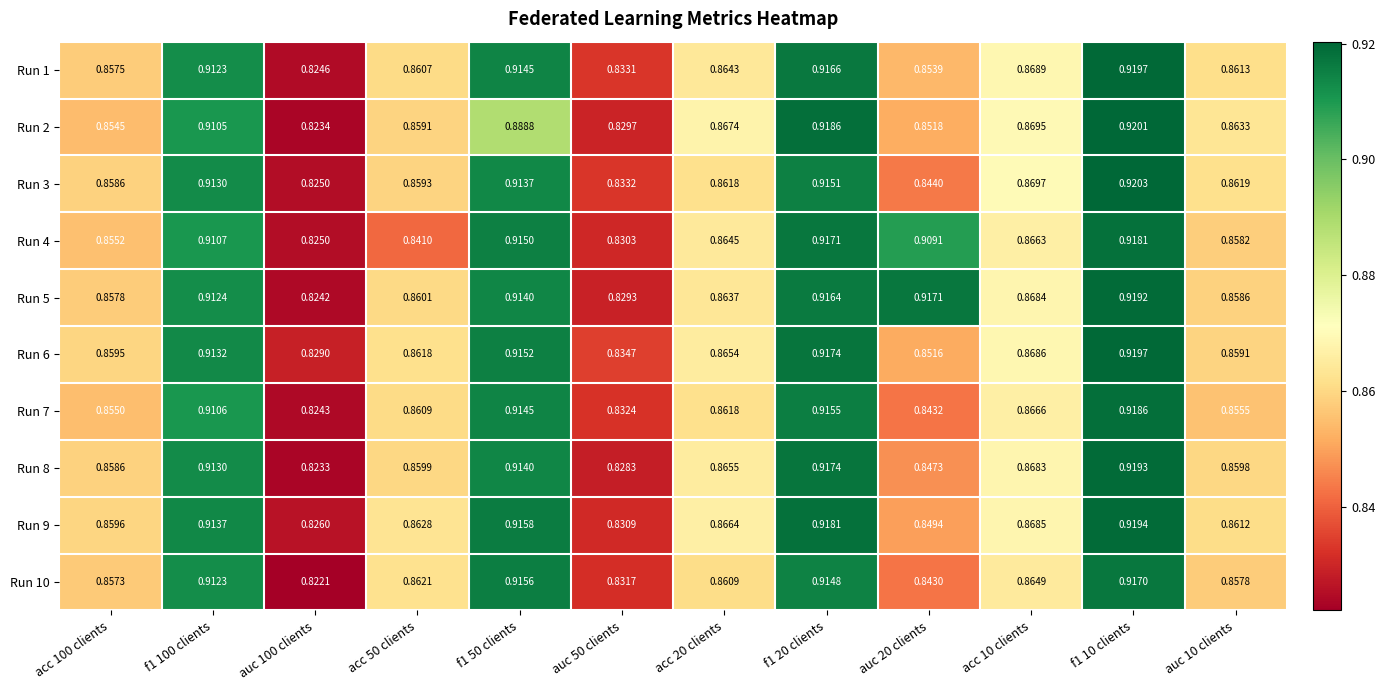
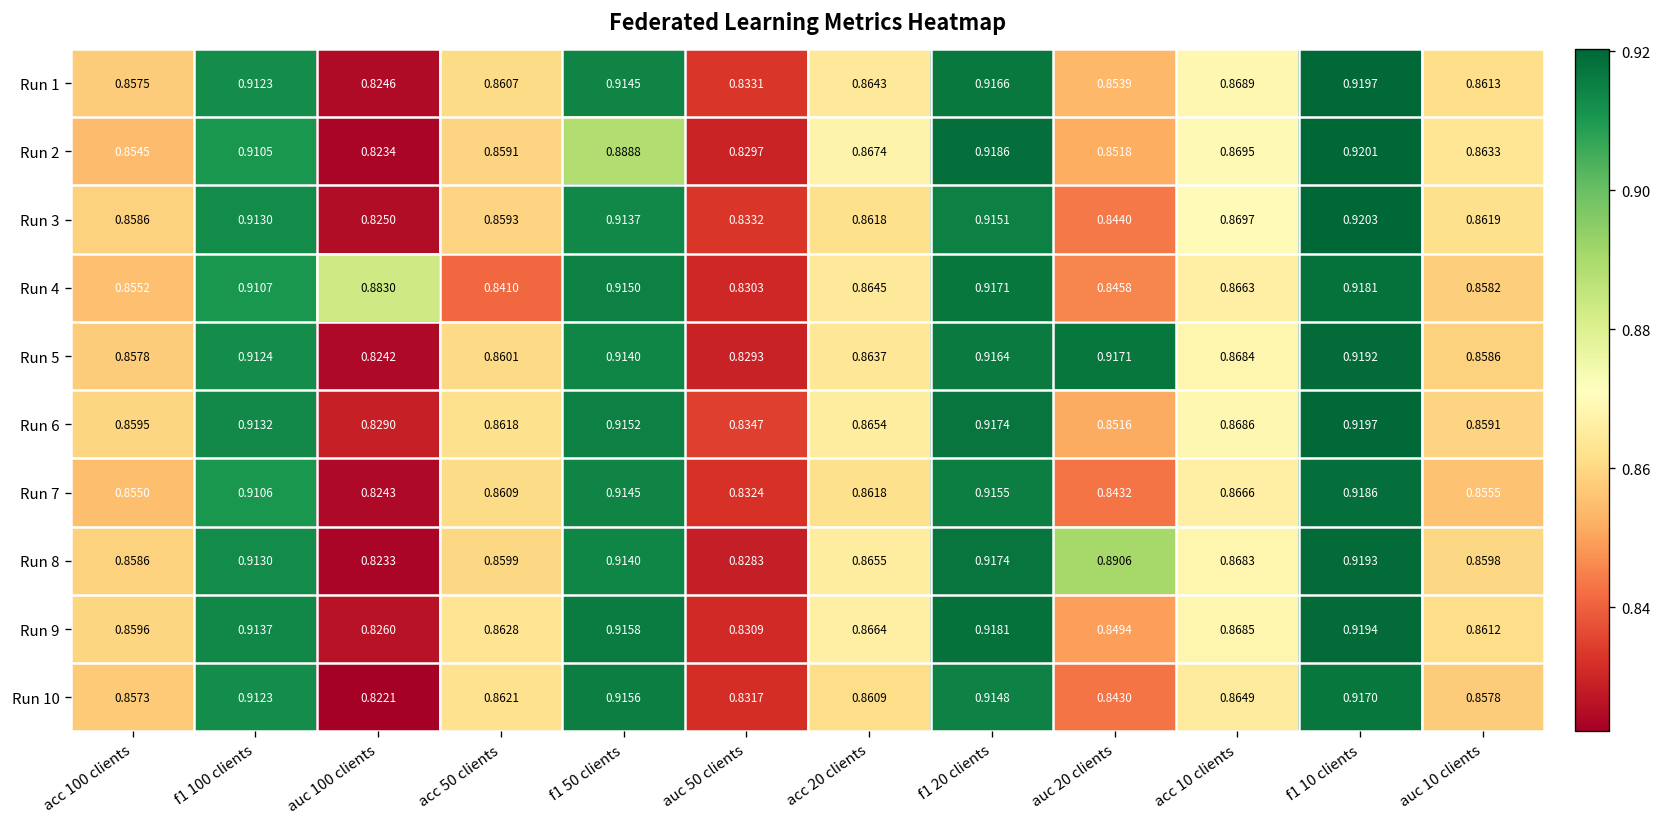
Run 4, auc 100 clients: 0.8250 -> 0.8830
Run 4, auc 20 clients: 0.9091 -> 0.8458
Run 8, auc 20 clients: 0.8473 -> 0.8906
